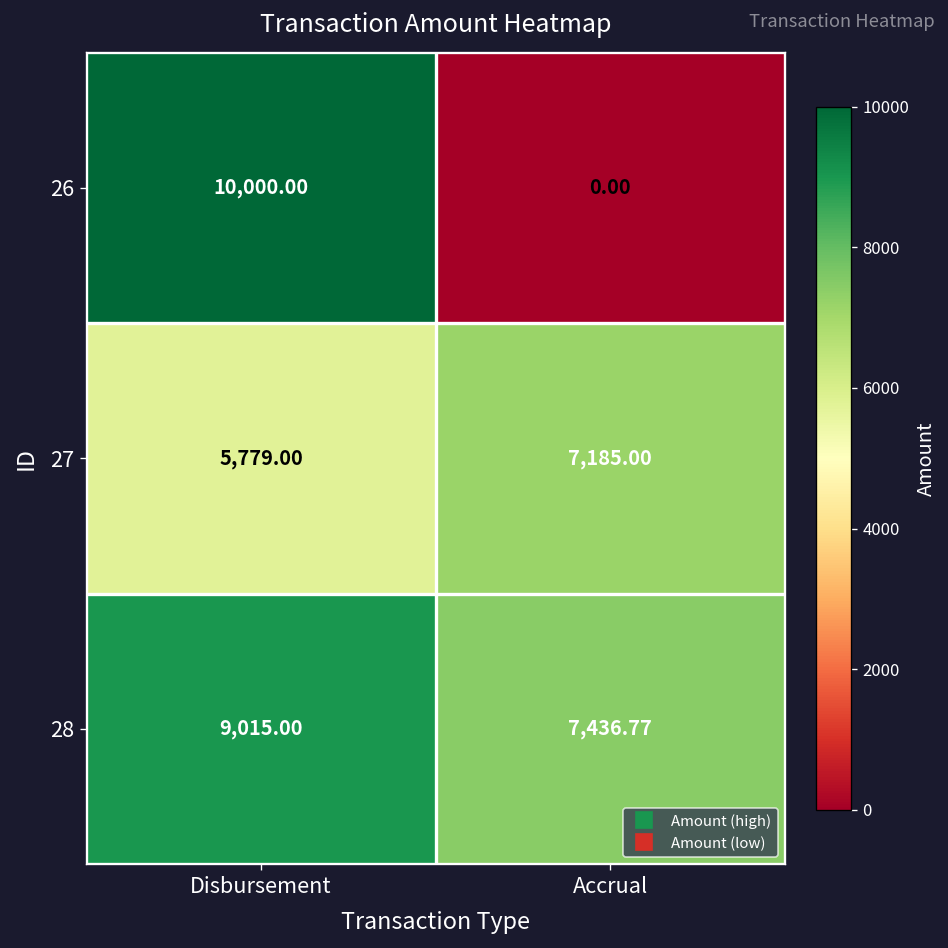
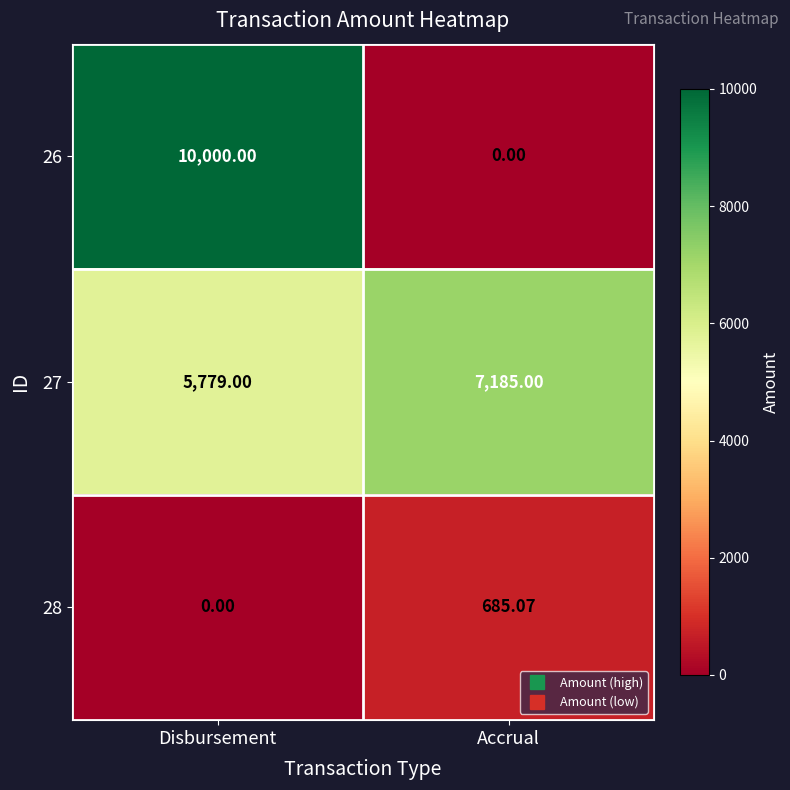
28, Disbursement: 9,015.00 -> 0.00
28, Accrual: 7,436.77 -> 685.07
